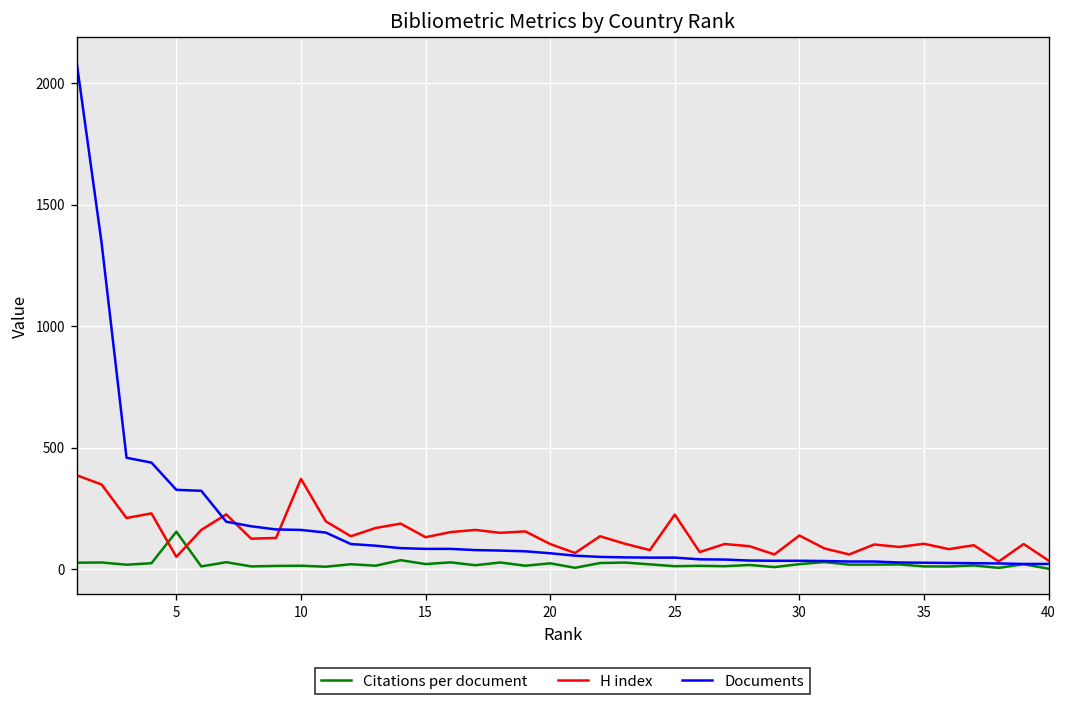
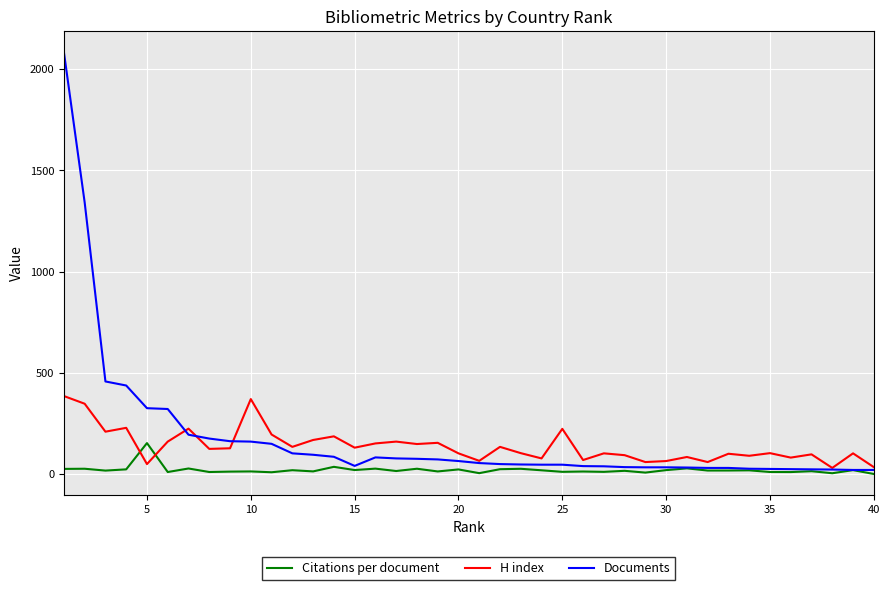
Documents, 15: 80 -> 40
H index, 30: 140 -> 70
